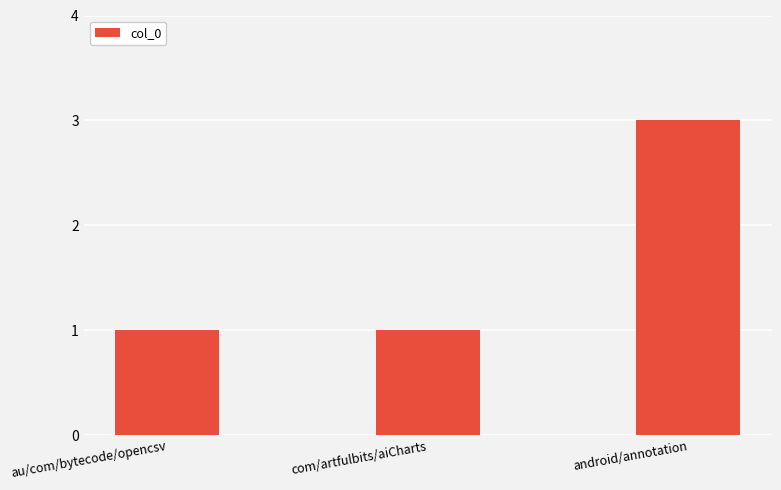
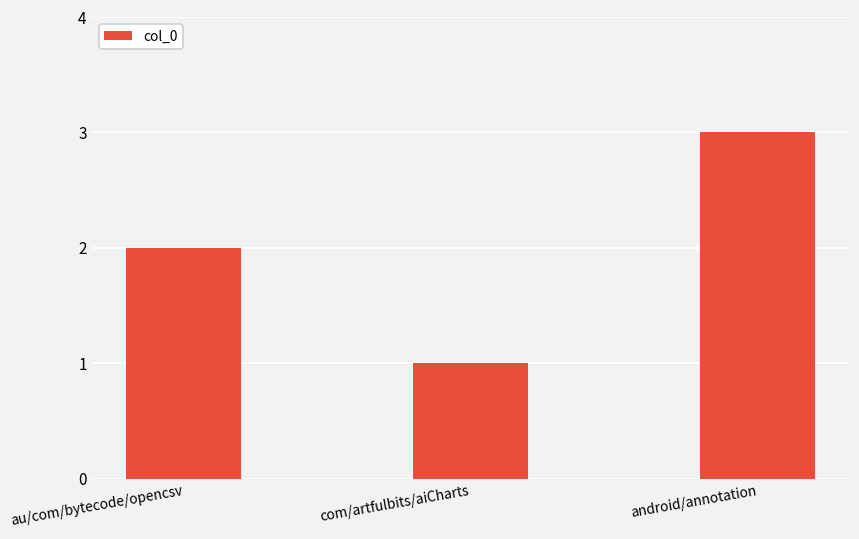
au/com/bytecode/opencsv: 1 -> 2
